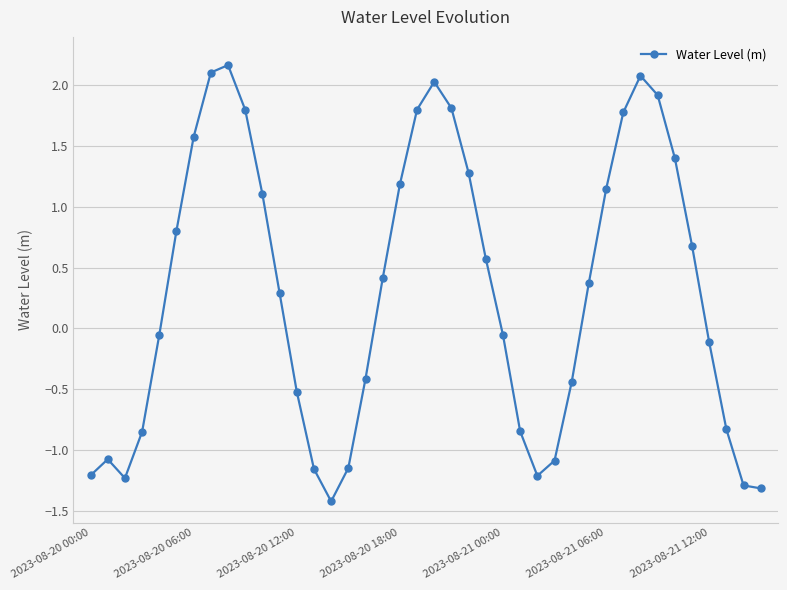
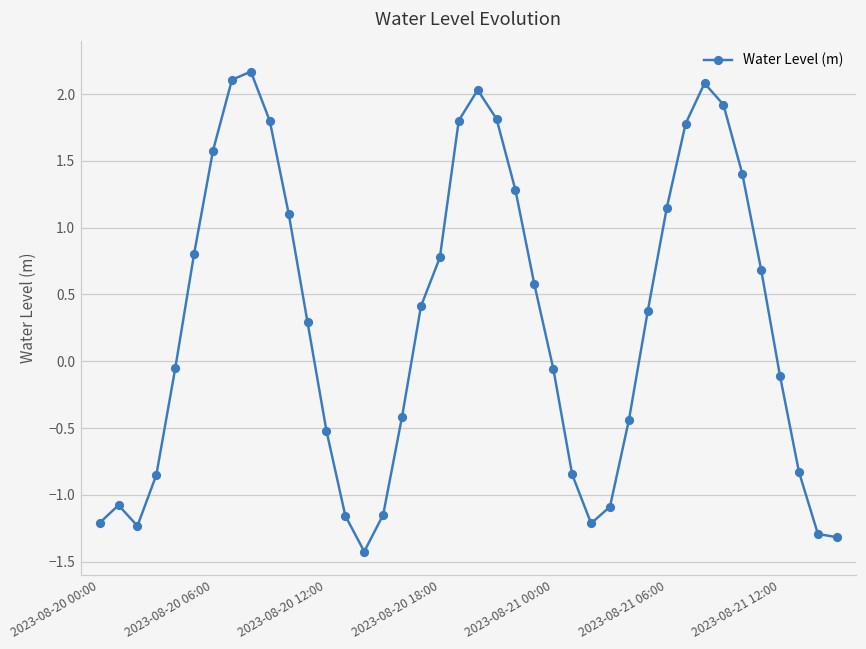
2023-08-20 18:00: 1.19 -> 0.78
